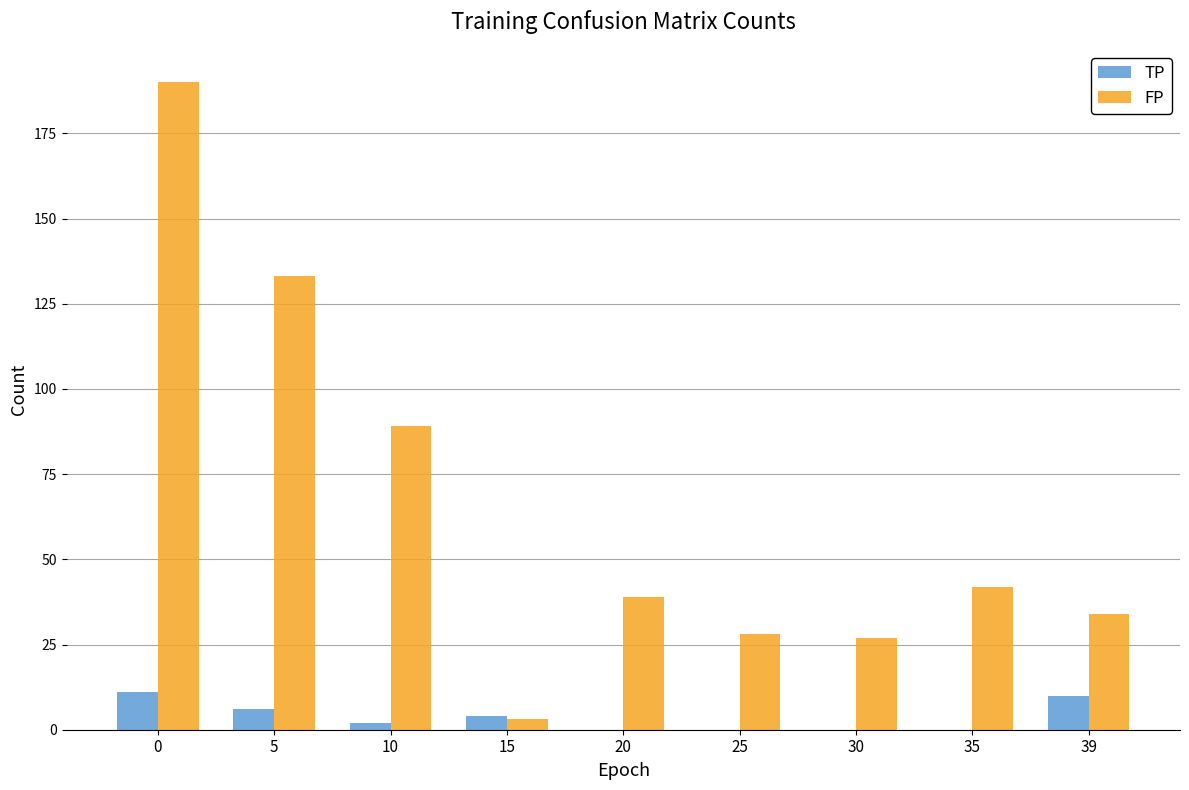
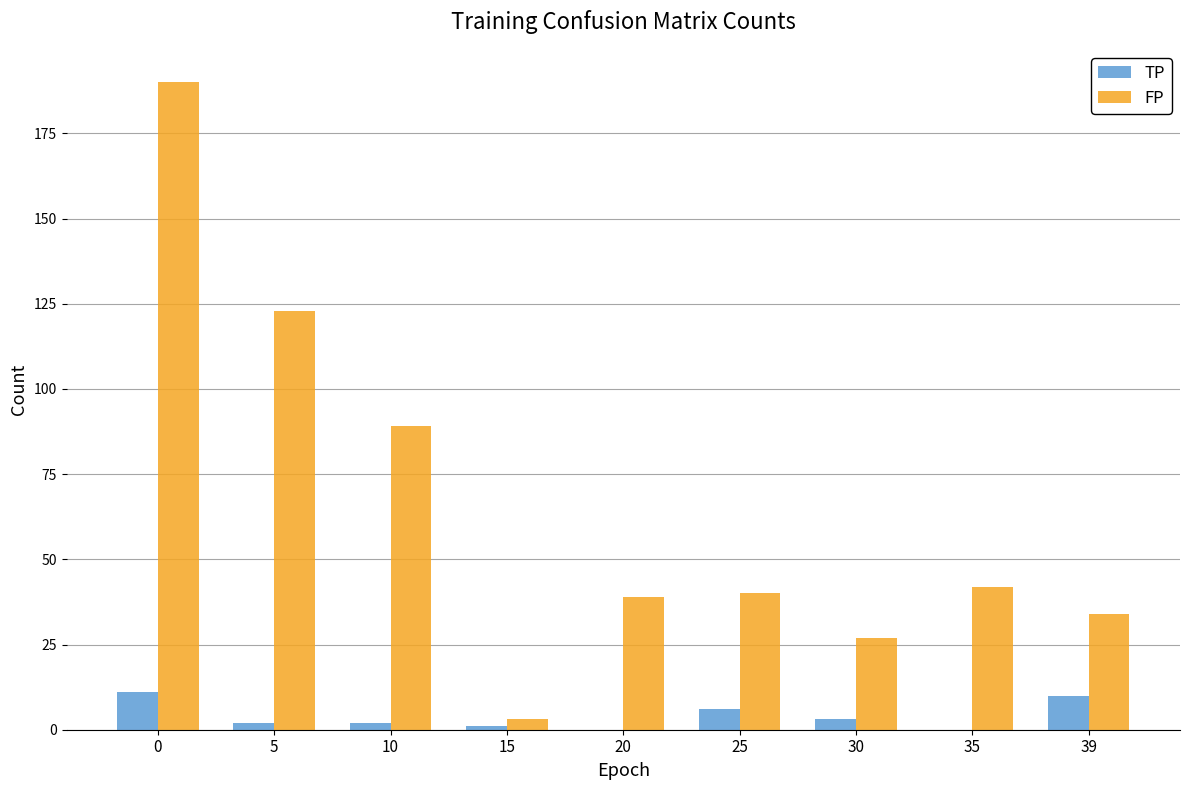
TP, 5: 6 -> 2
FP, 5: 133 -> 123
TP, 15: 4 -> 1
TP, 25: 0 -> 6
FP, 25: 28 -> 40
TP, 30: 0 -> 3
